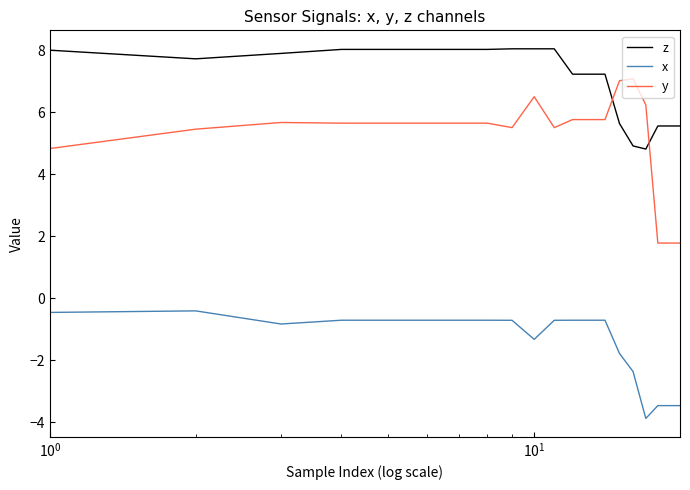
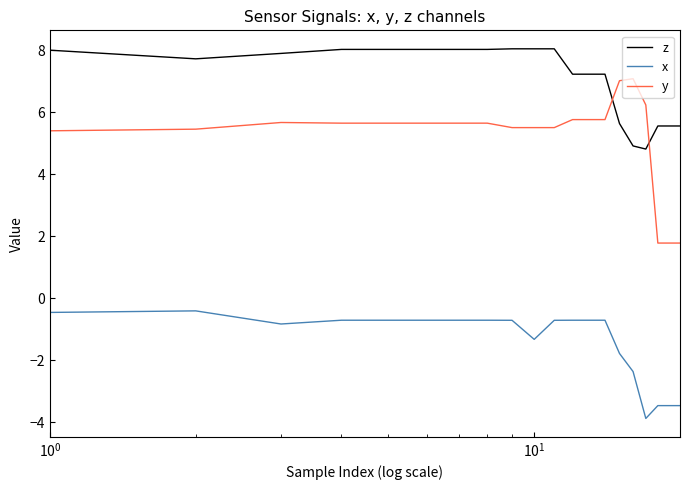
y, 10^0: 4.8 -> 5.4
y, 10^1: 6.5 -> 5.5
